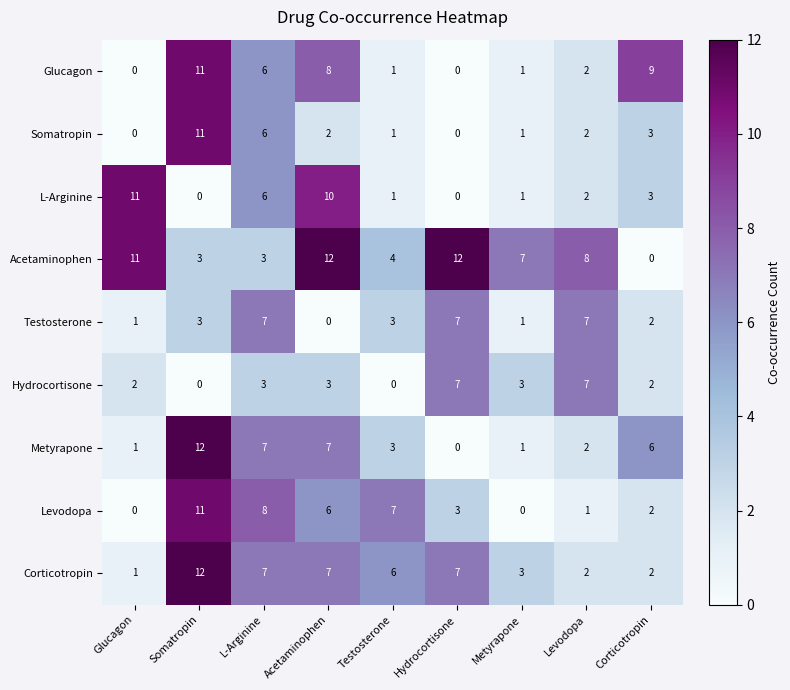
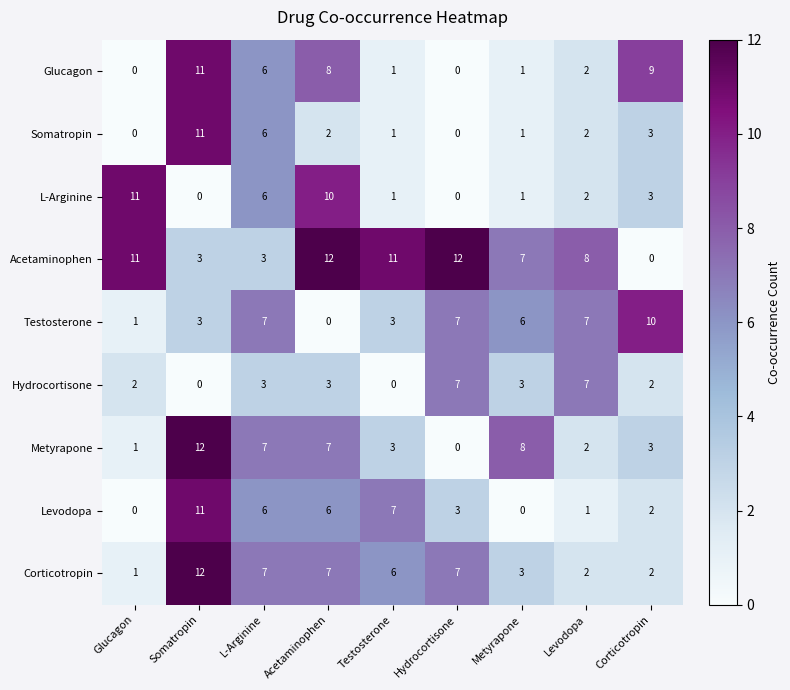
Acetaminophen, Testosterone: 4 -> 11
Testosterone, Metyrapone: 1 -> 6
Testosterone, Corticotropin: 2 -> 10
Metyrapone, Metyrapone: 1 -> 8
Metyrapone, Corticotropin: 6 -> 3
Levodopa, L-Arginine: 8 -> 6
